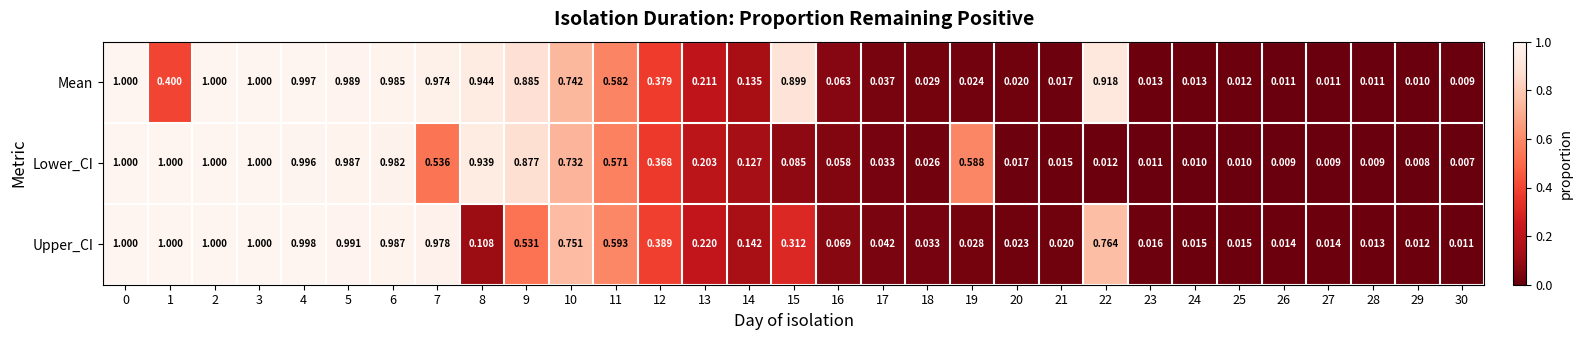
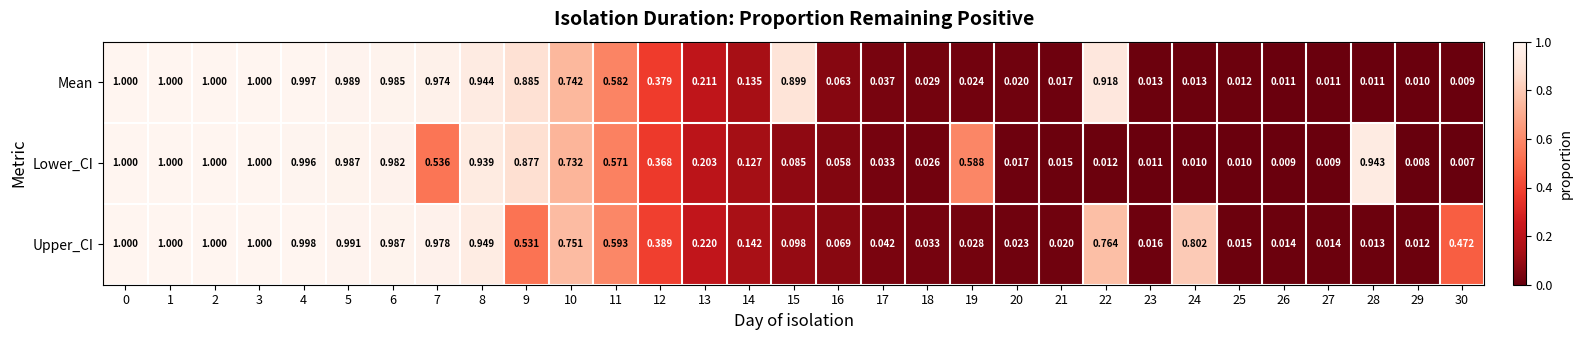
Mean, 1: 0.400 -> 1.000
Lower_CI, 28: 0.009 -> 0.943
Upper_CI, 8: 0.108 -> 0.949
Upper_CI, 15: 0.312 -> 0.098
Upper_CI, 24: 0.015 -> 0.802
Upper_CI, 30: 0.011 -> 0.472
